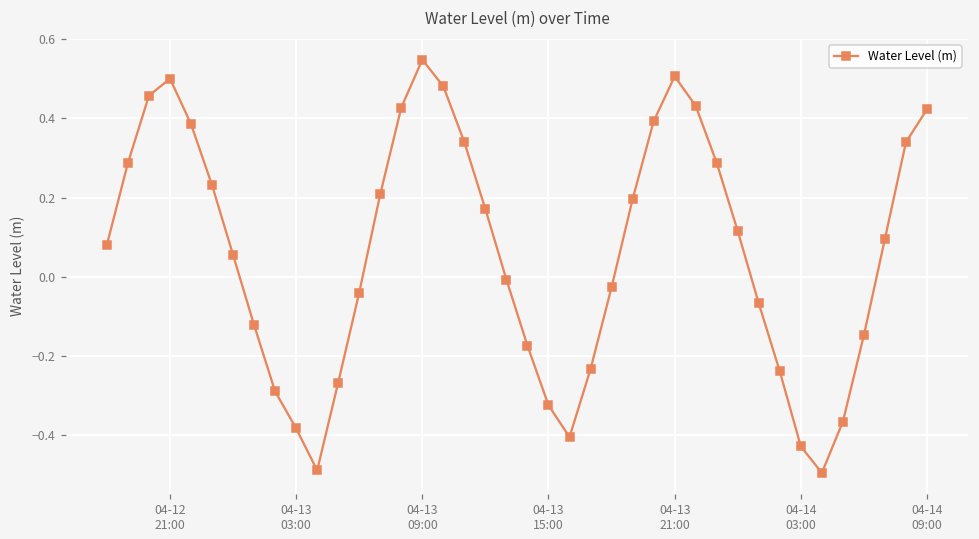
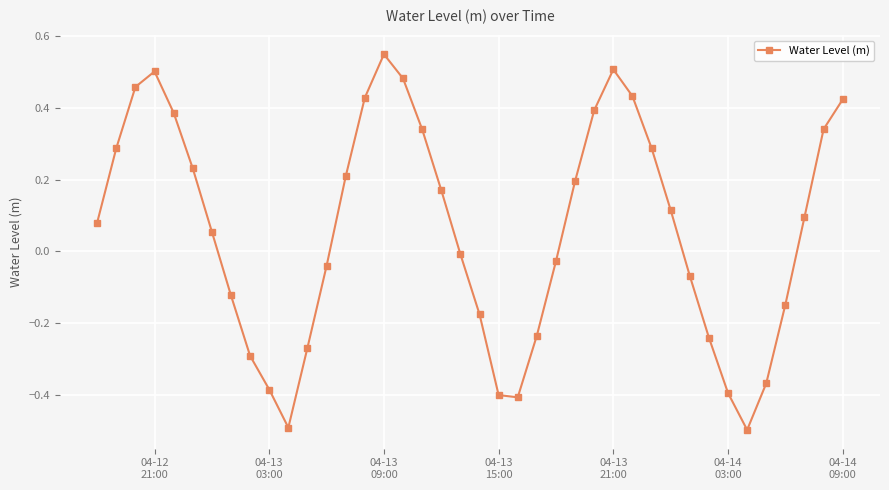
04-13 15:00: -0.33 -> -0.40
04-14 03:00: -0.43 -> -0.39
